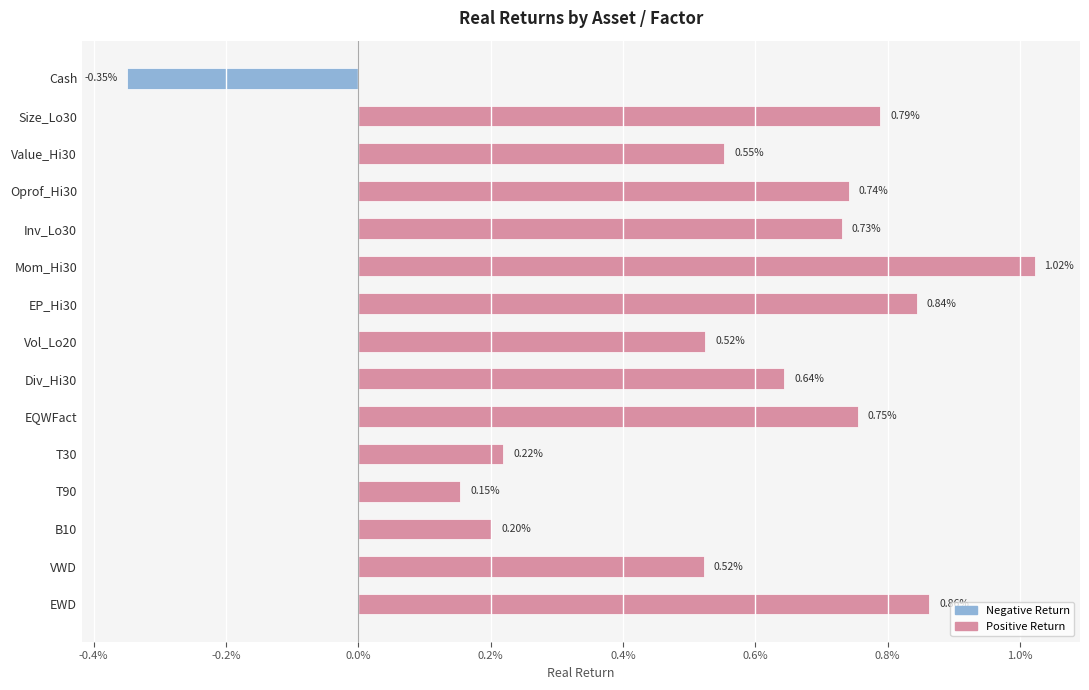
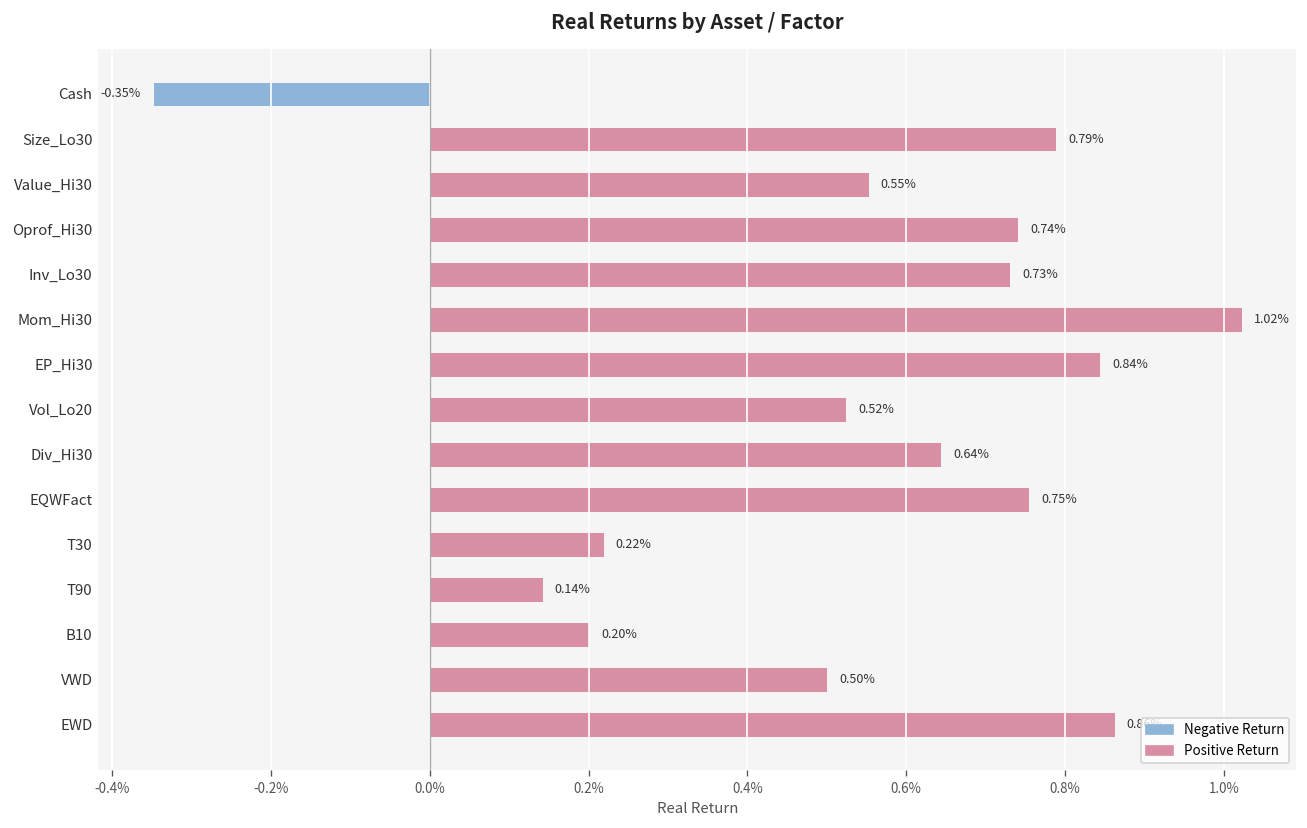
T90: 0.15% -> 0.14%
VWD: 0.52% -> 0.50%
